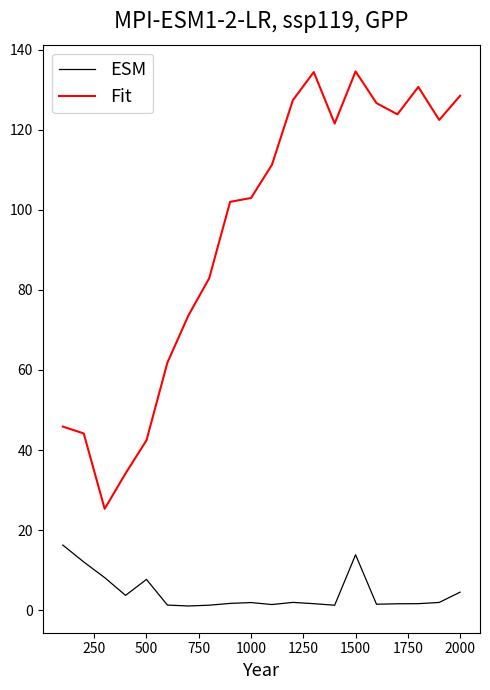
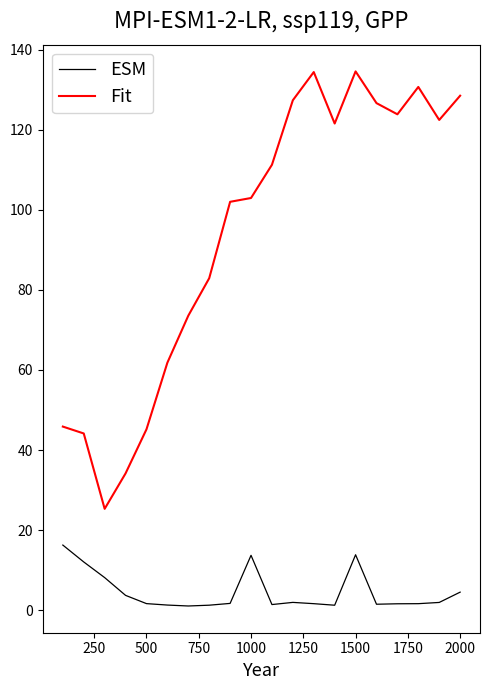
ESM, 500: 8 -> 2
Fit, 500: 42 -> 45
ESM, 1000: 2 -> 14
